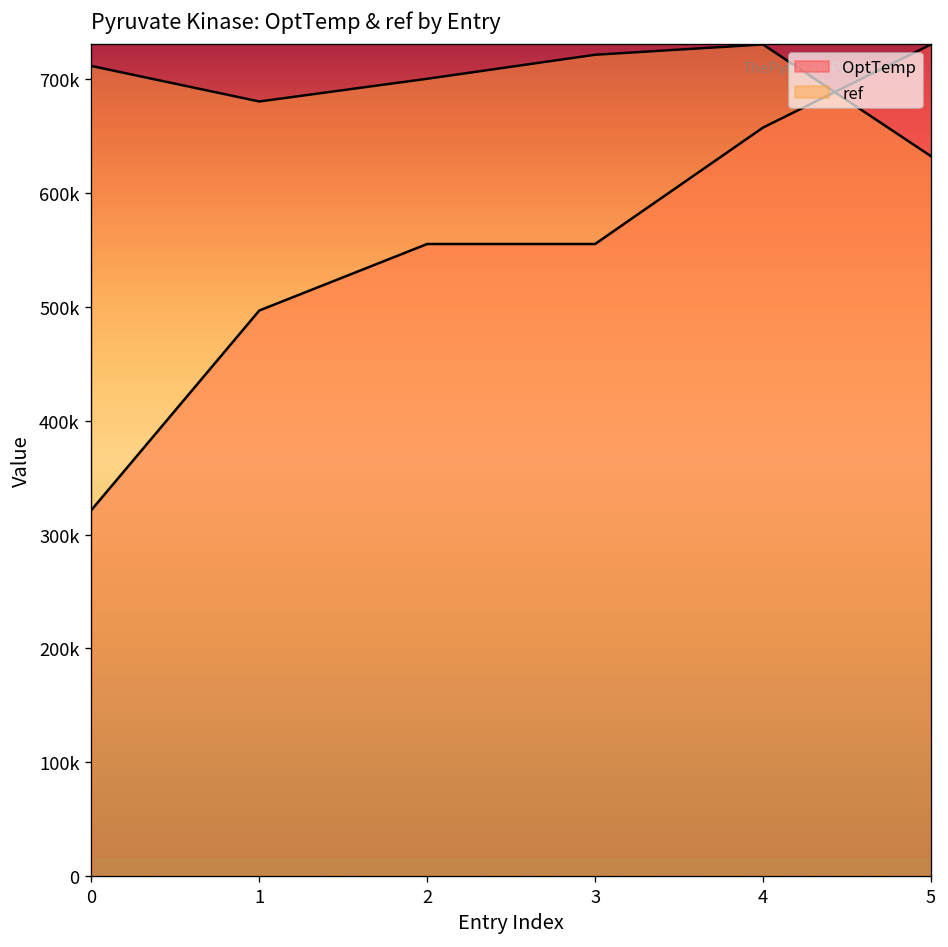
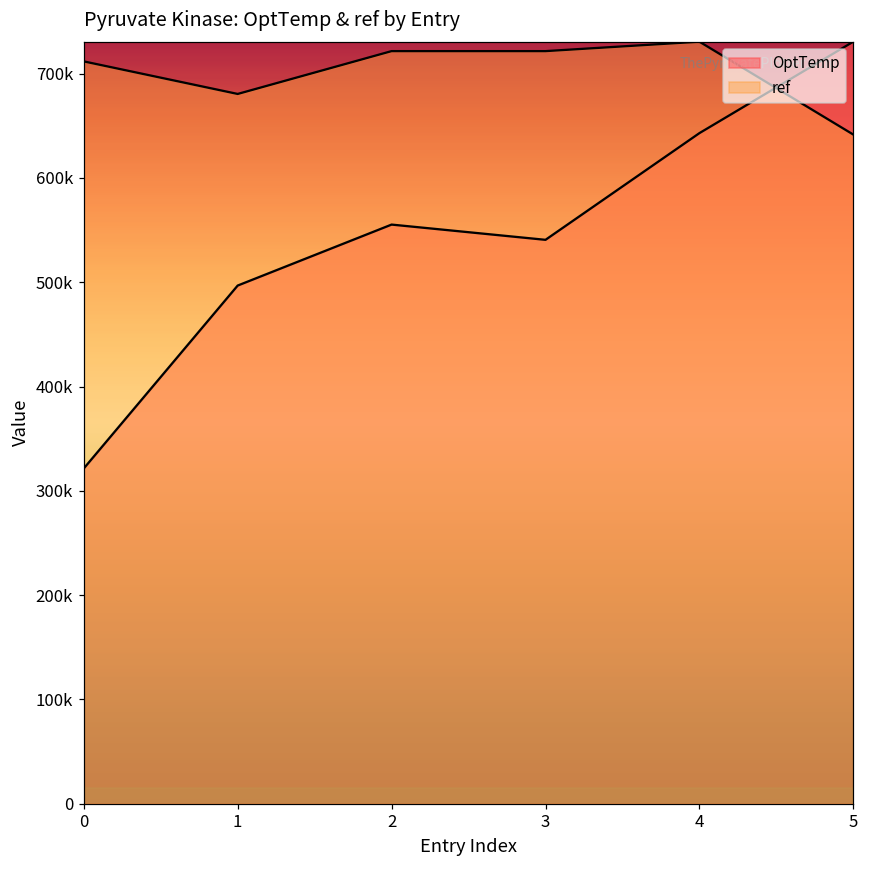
ref, 2: 700000 -> 720000
OptTemp, 3: 560000 -> 540000
OptTemp, 4: 660000 -> 640000
ref, 5: 630000 -> 640000
